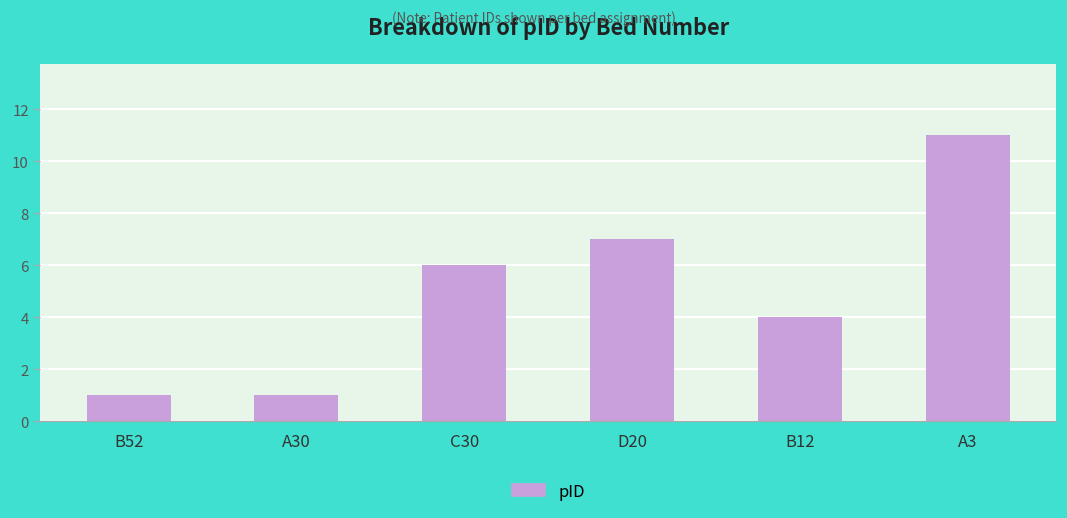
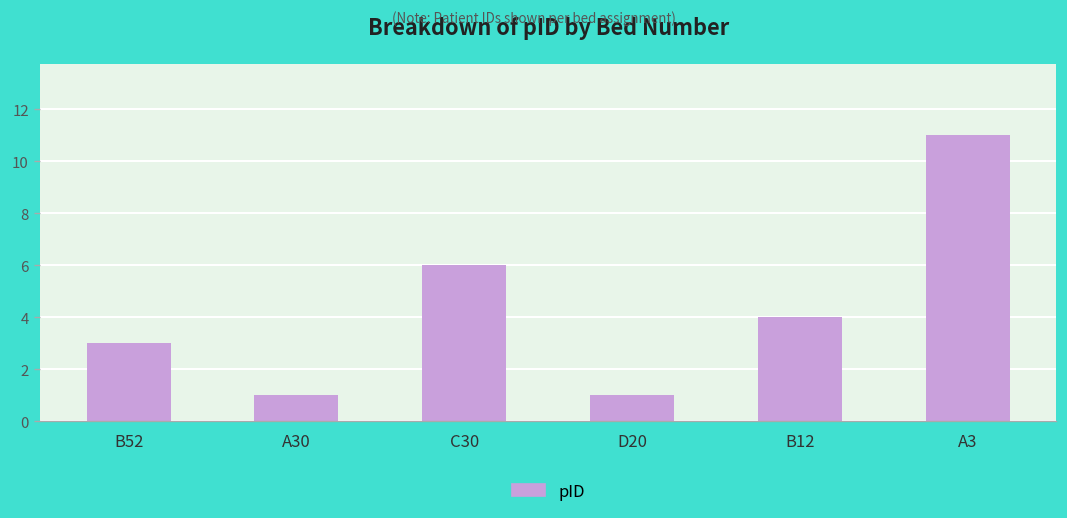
B52: 1 -> 3
D20: 7 -> 1
